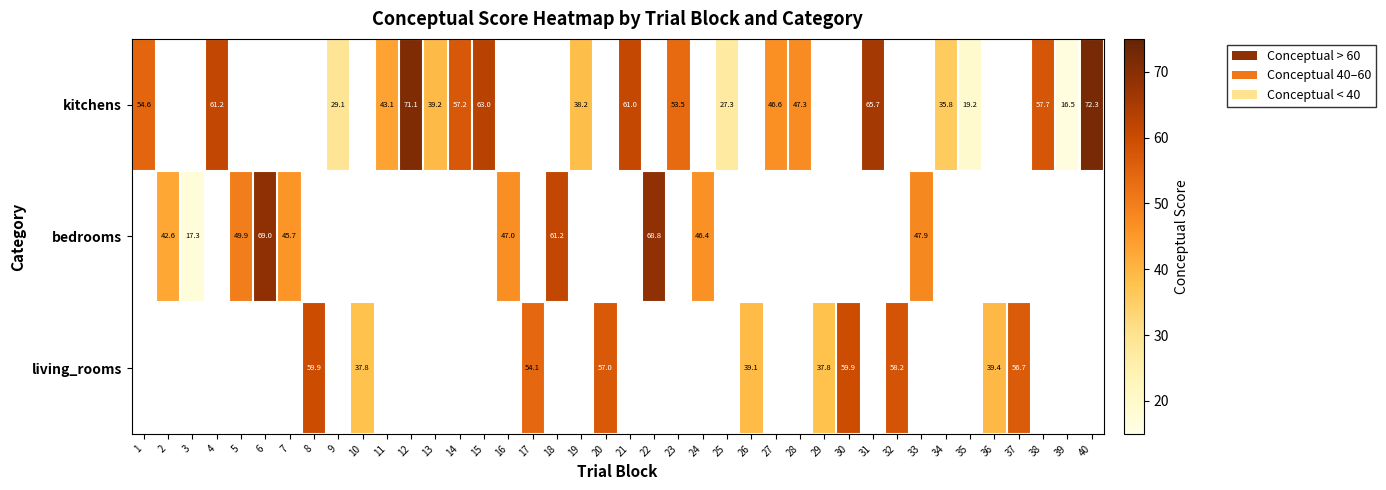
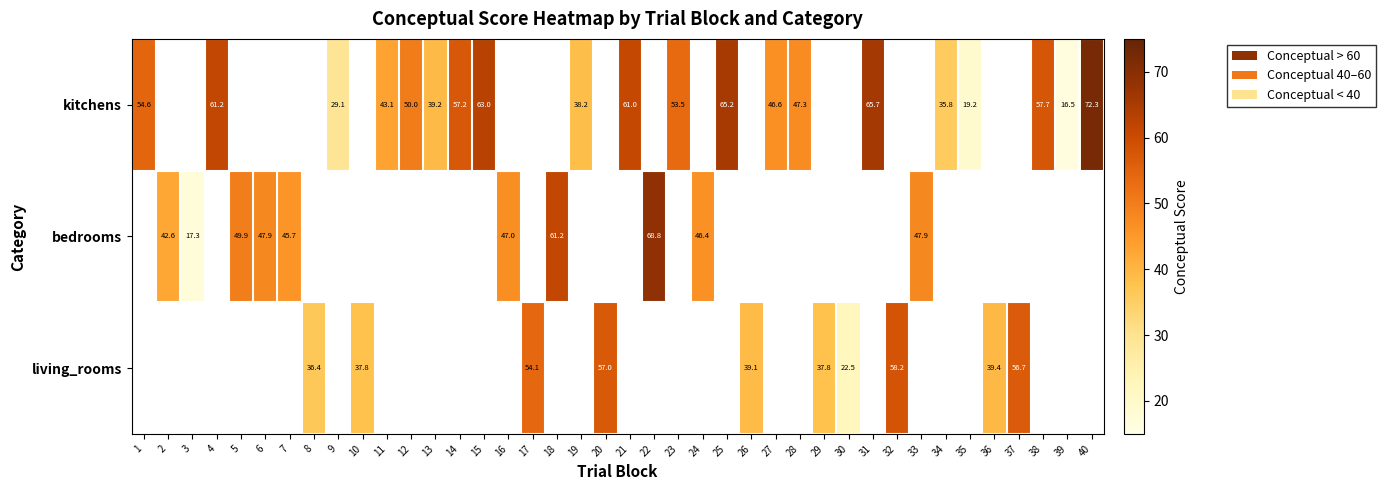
kitchens, 12: 71.1 -> 50.0
kitchens, 25: 27.3 -> 65.2
bedrooms, 6: 69.0 -> 47.9
living_rooms, 8: 59.9 -> 36.4
living_rooms, 30: 59.9 -> 22.5
